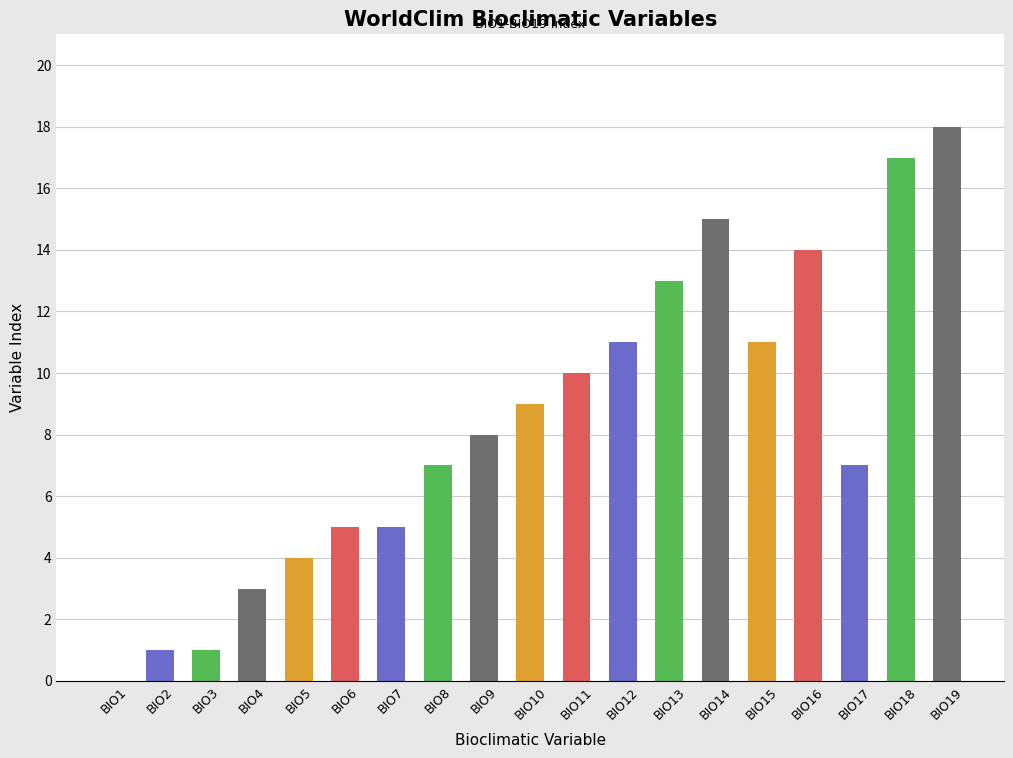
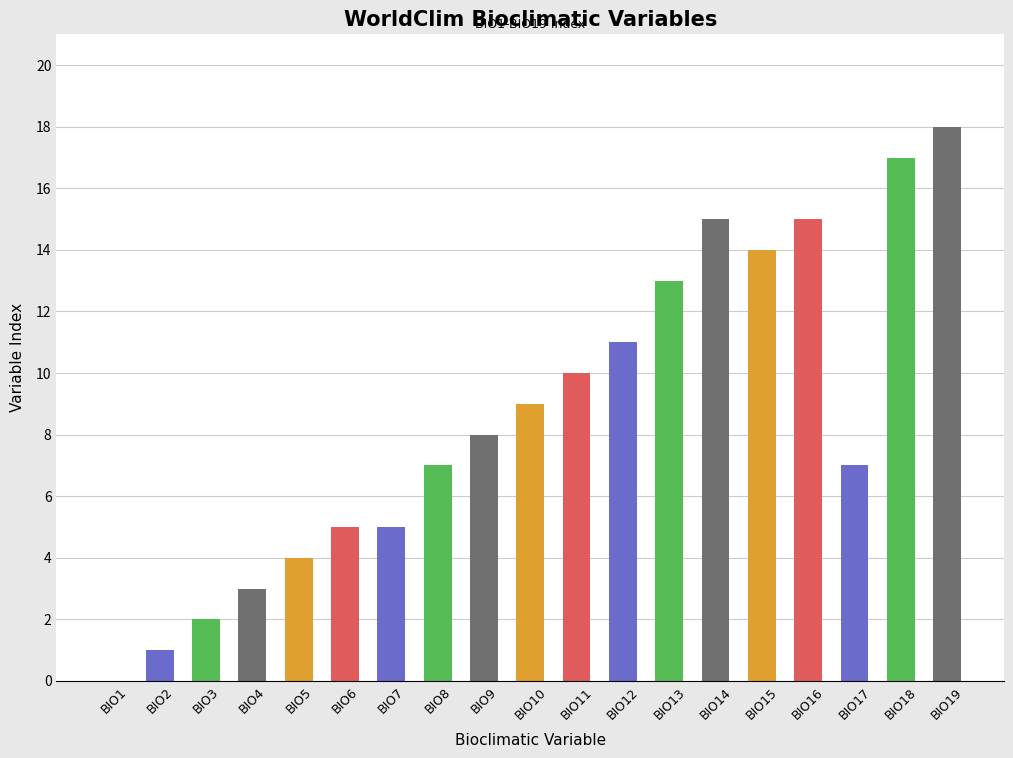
BIO3: 1 -> 2
BIO15: 11 -> 14
BIO16: 14 -> 15
